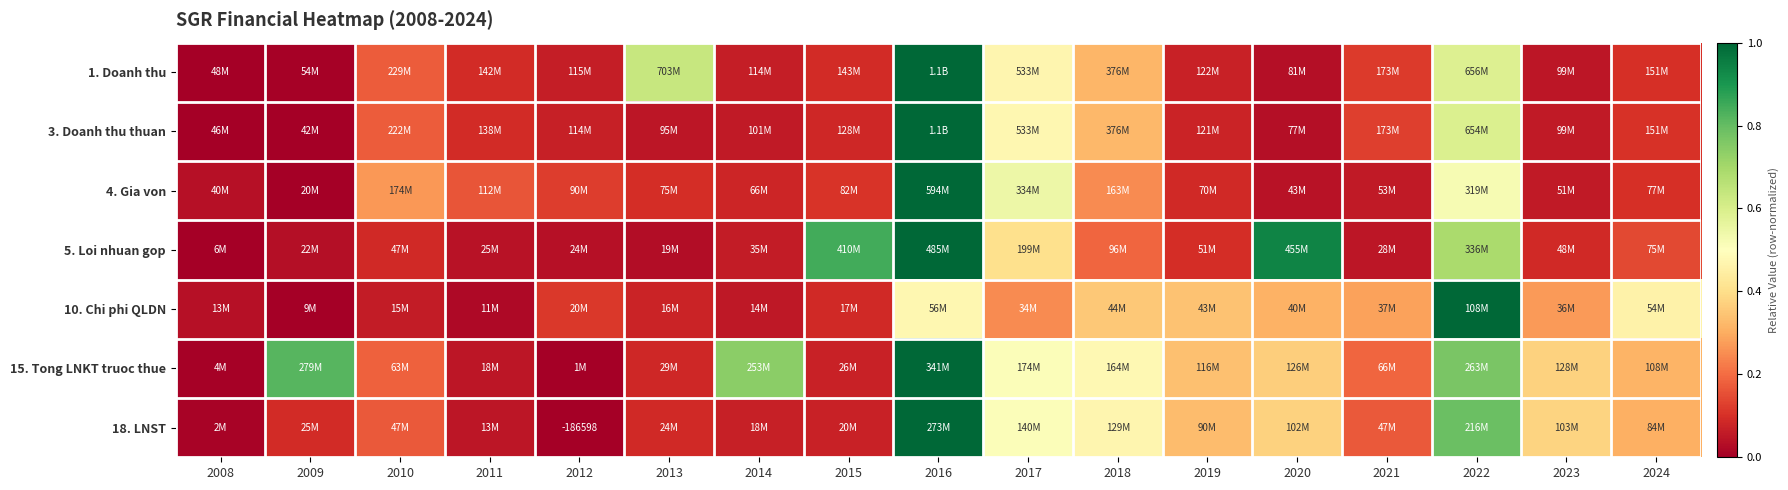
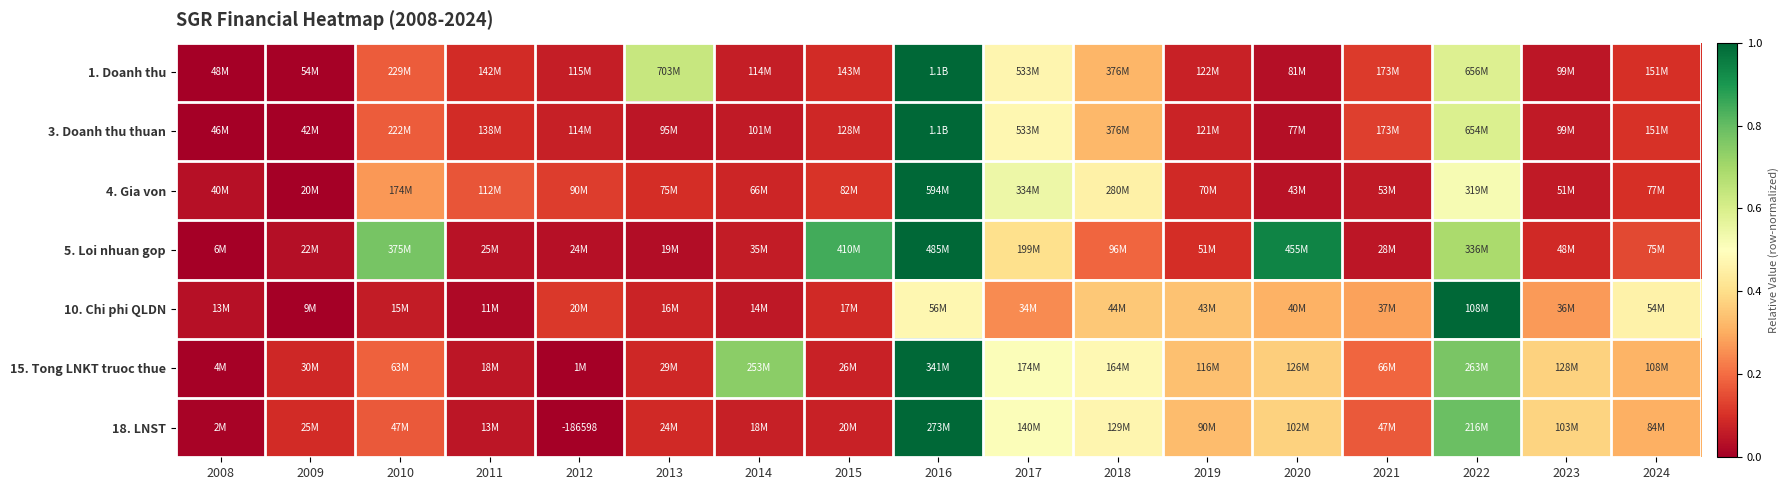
4. Gia von, 2018: 163M -> 280M
5. Loi nhuan gop, 2010: 47M -> 375M
15. Tong LNKT truoc thue, 2009: 279M -> 30M
